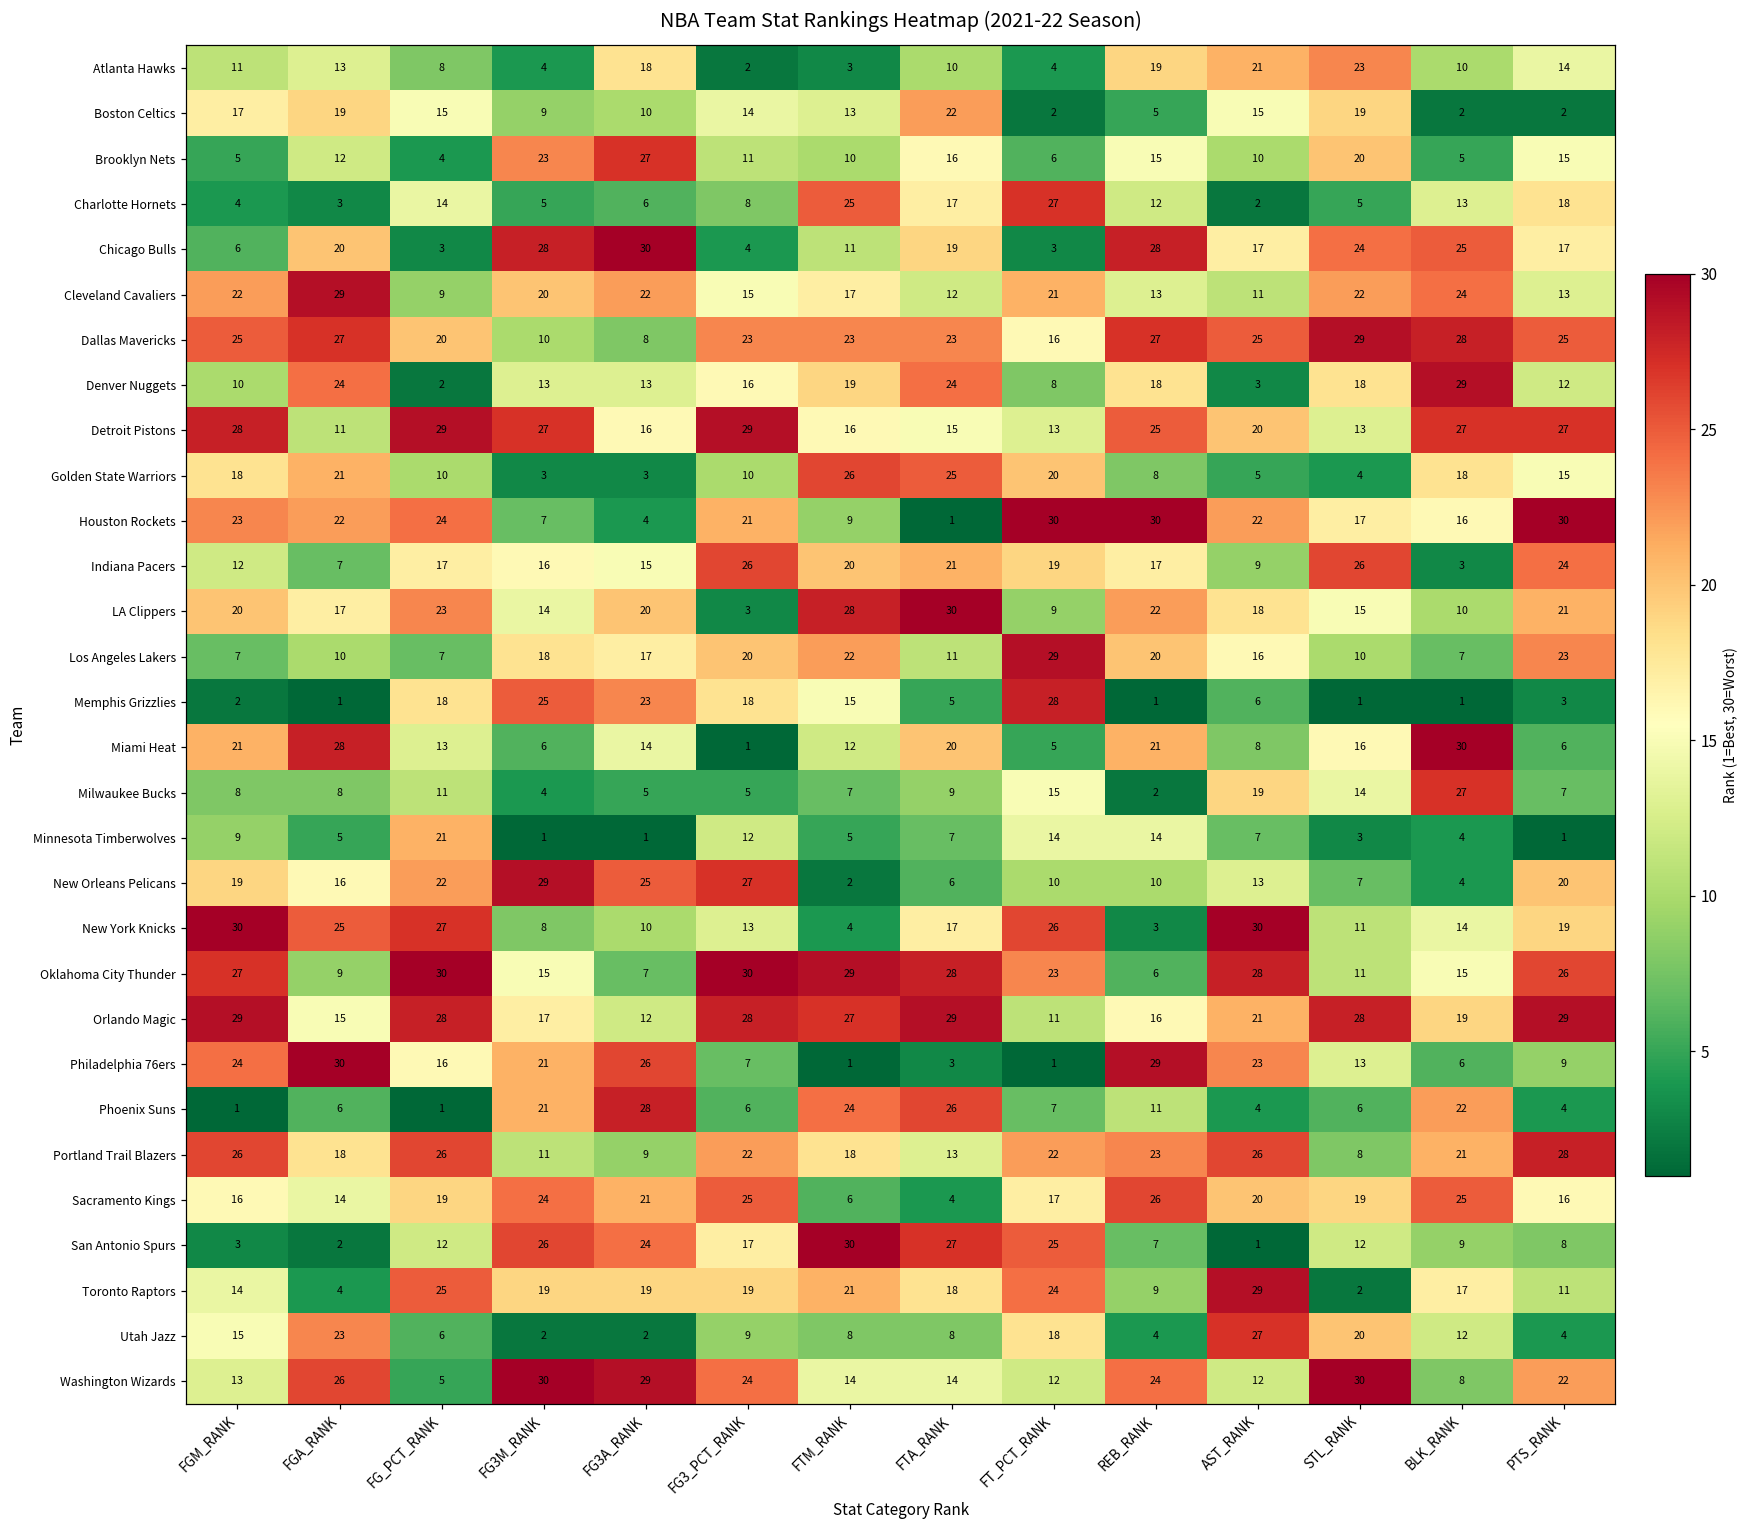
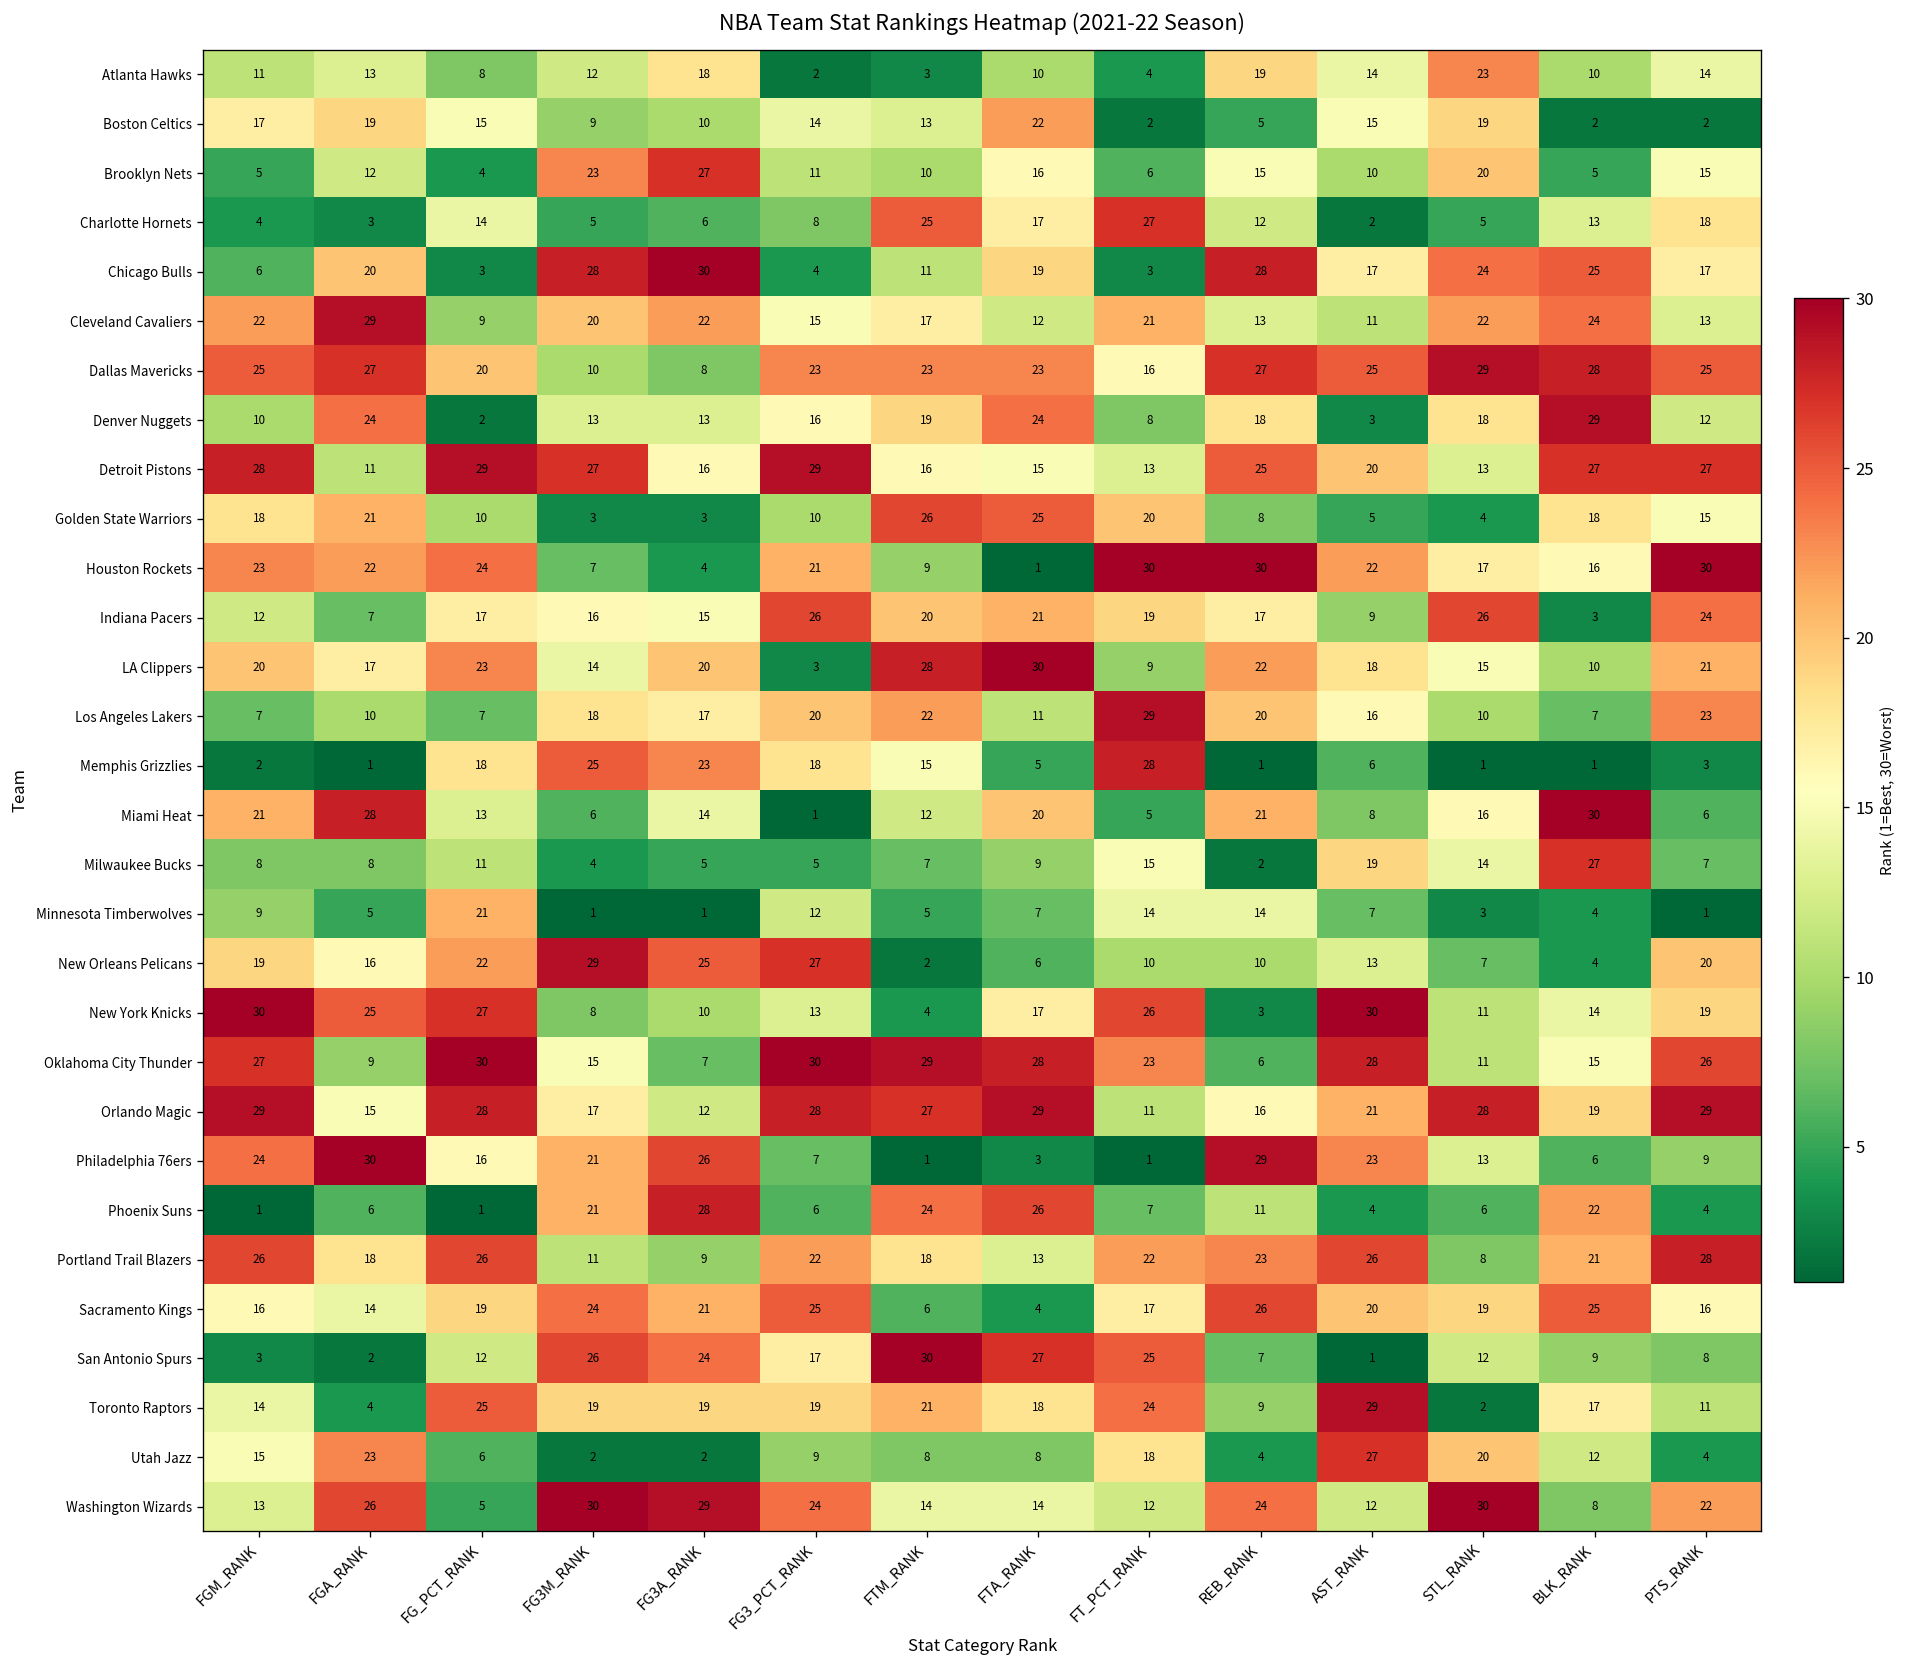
Atlanta Hawks, FG3M_RANK: 4 -> 12
Atlanta Hawks, AST_RANK: 21 -> 14
